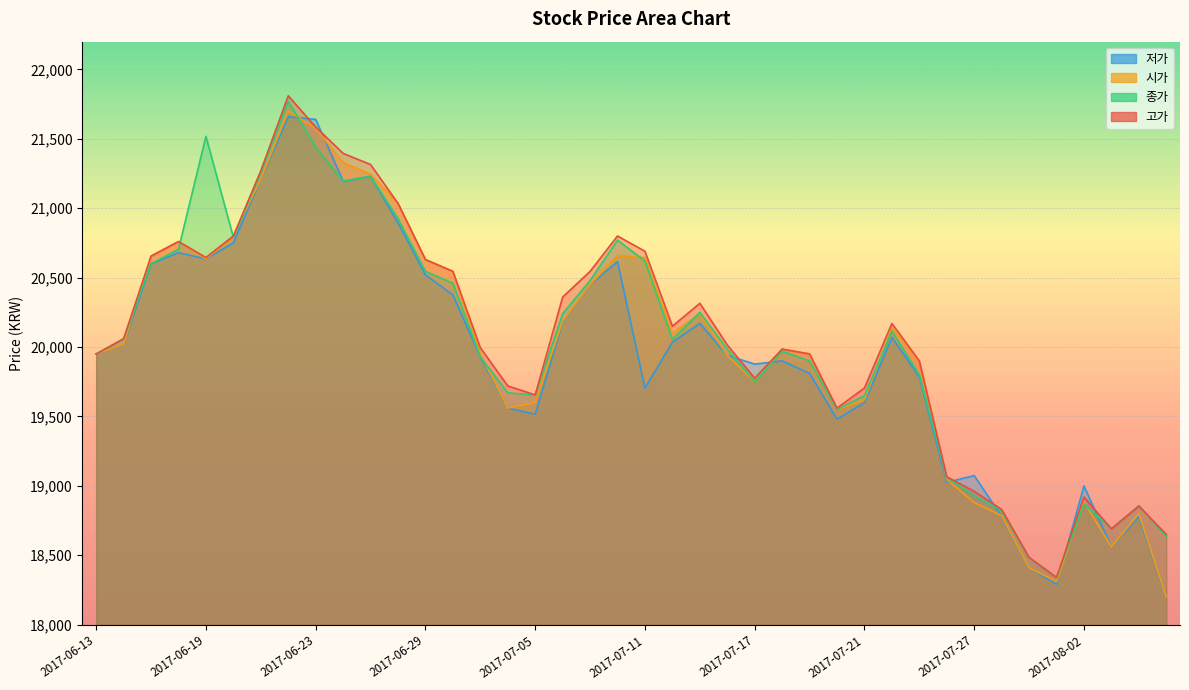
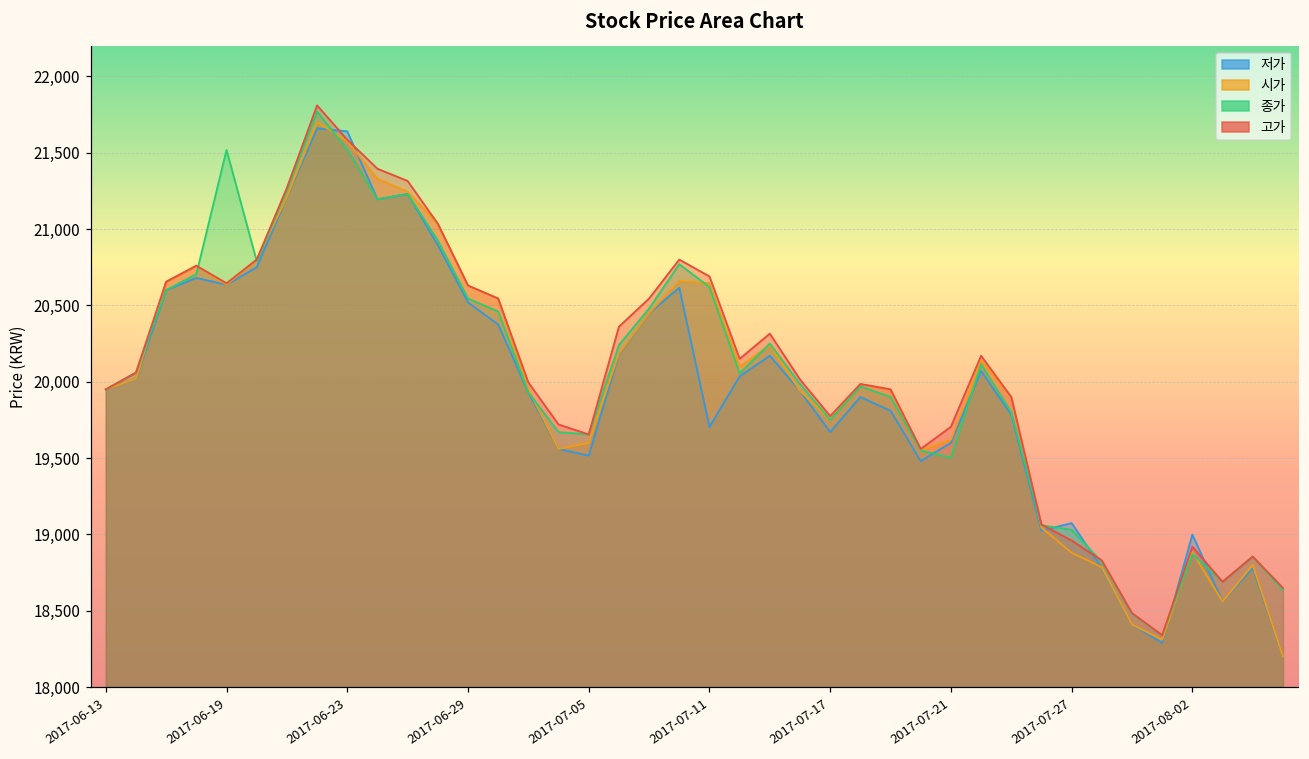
종가, 2017-06-23: 21,440 -> 21,520
저가, 2017-07-17: 19,880 -> 19,670
종가, 2017-07-21: 19,650 -> 19,500
종가, 2017-07-27: 18,930 -> 19,030
